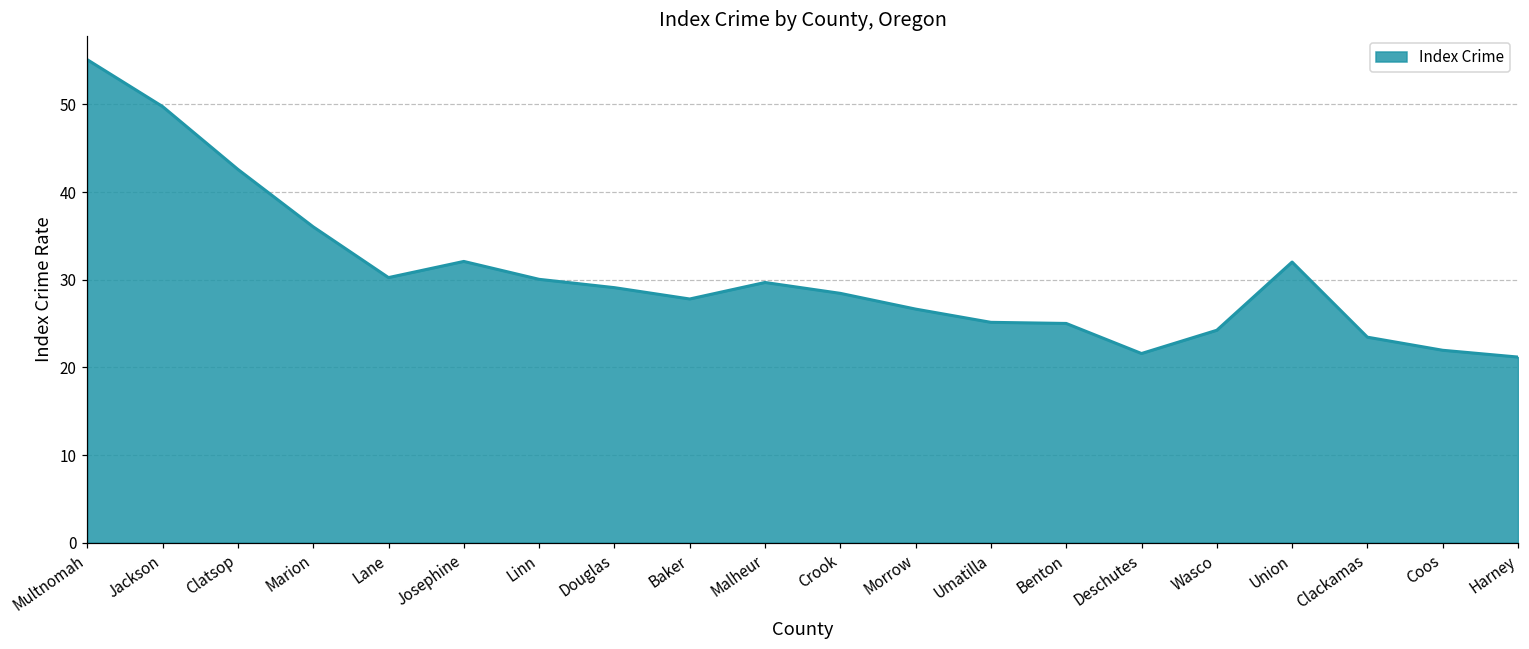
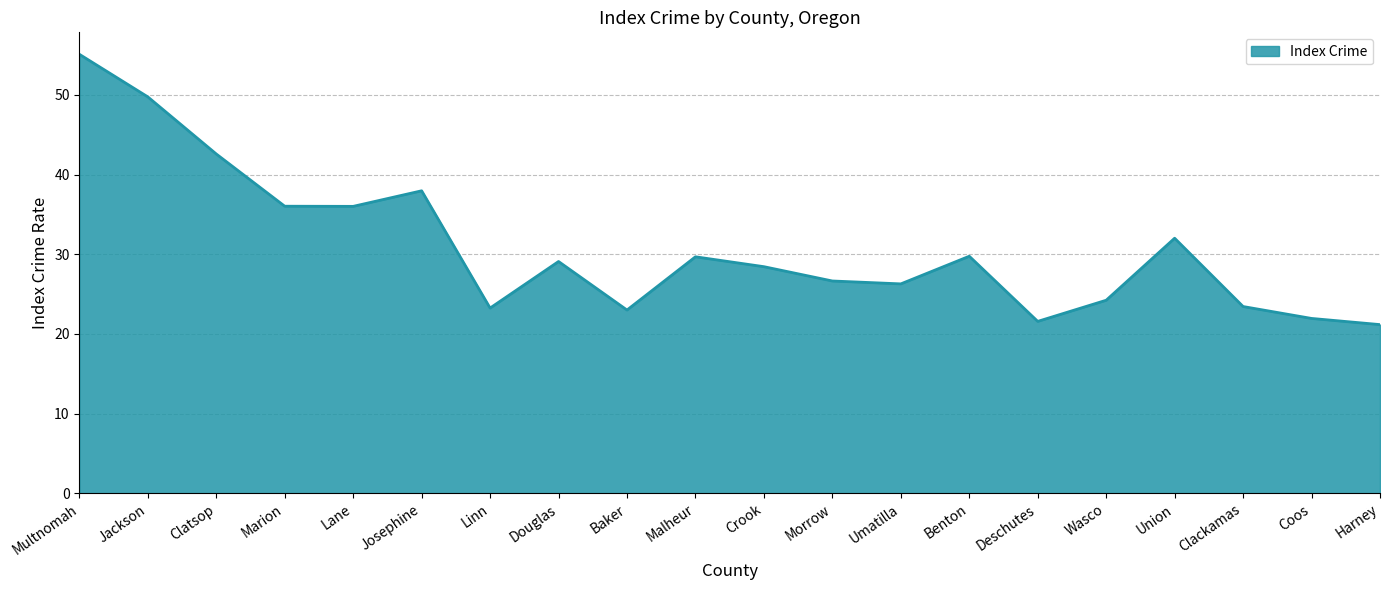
Lane: 30 -> 36
Josephine: 32 -> 38
Linn: 30 -> 23
Baker: 28 -> 23
Umatilla: 25 -> 26
Benton: 25 -> 30
